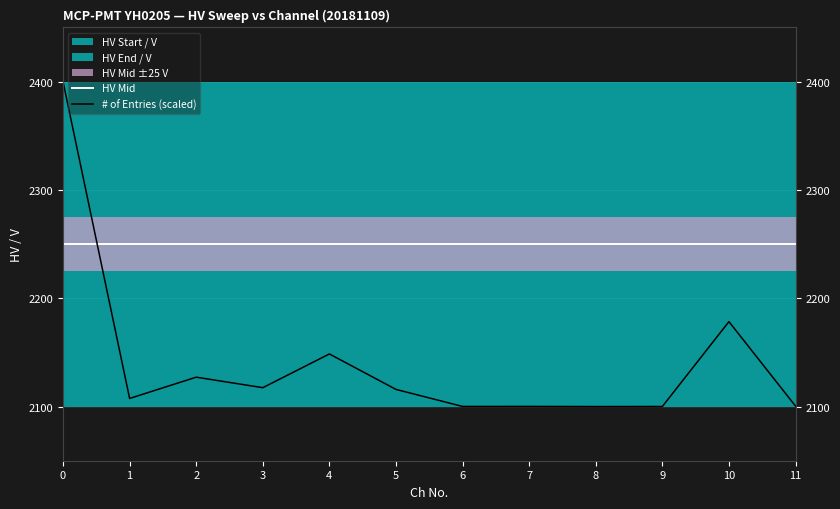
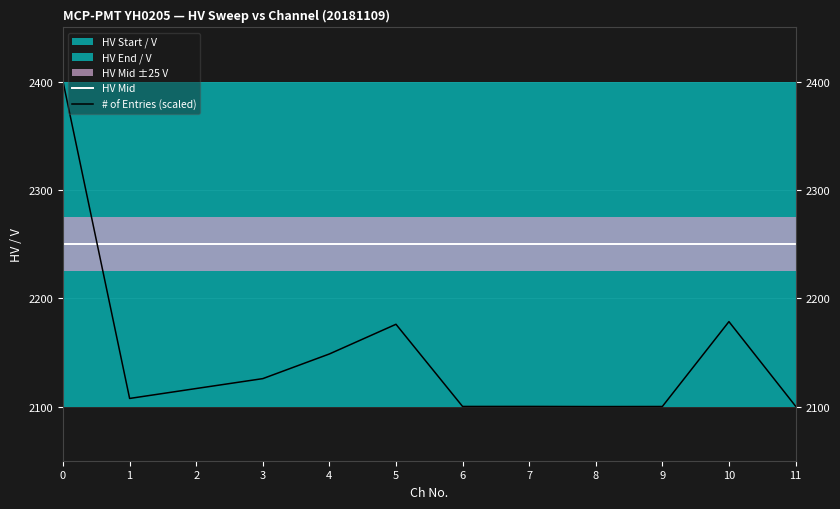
# of Entries (scaled), 2: 2127 -> 2117
# of Entries (scaled), 3: 2117 -> 2126
# of Entries (scaled), 5: 2116 -> 2176
